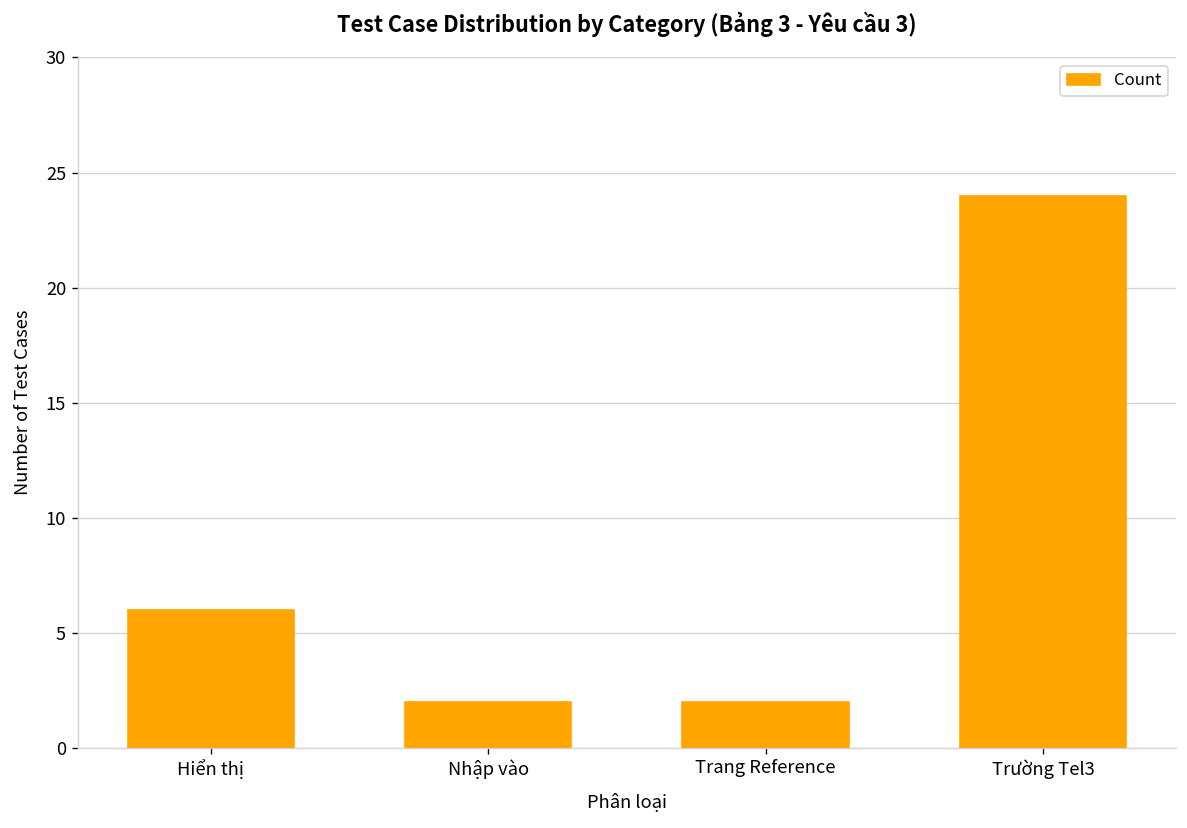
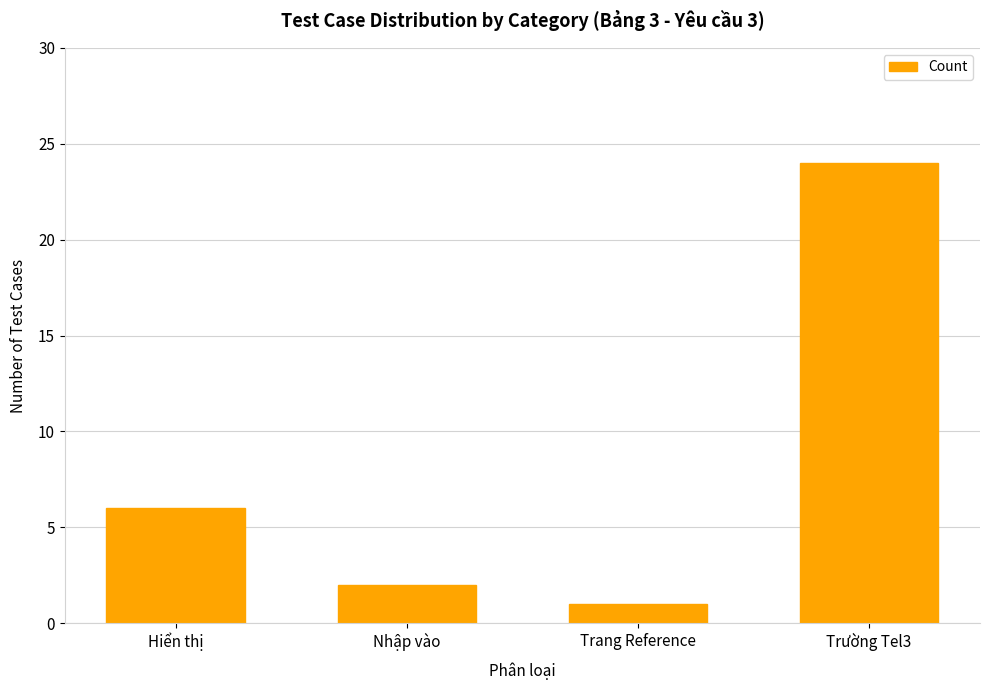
Trang Reference: 2 -> 1
